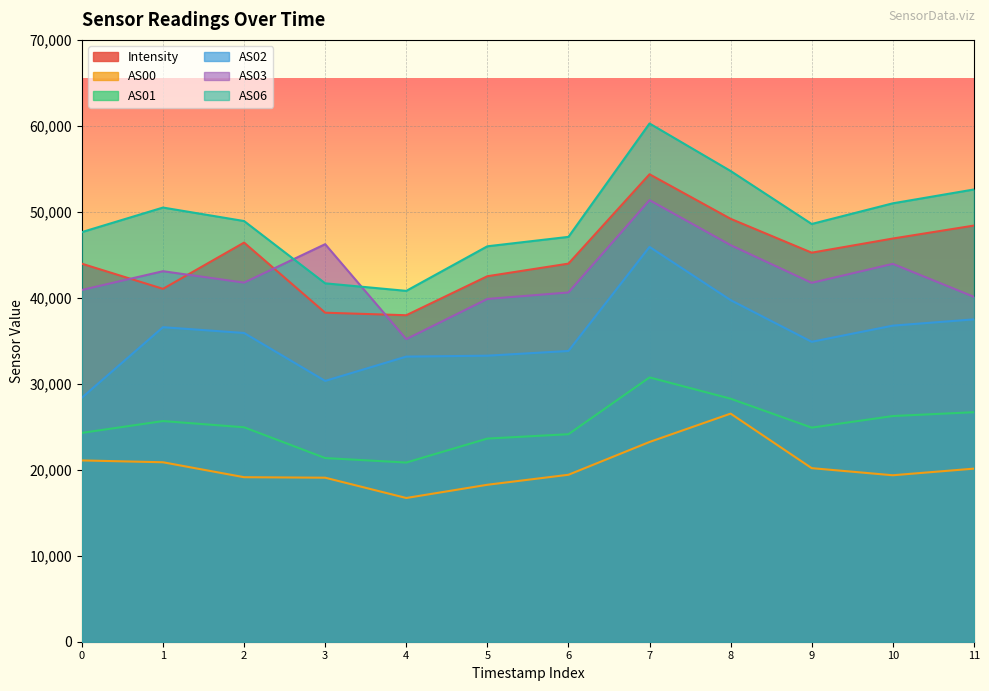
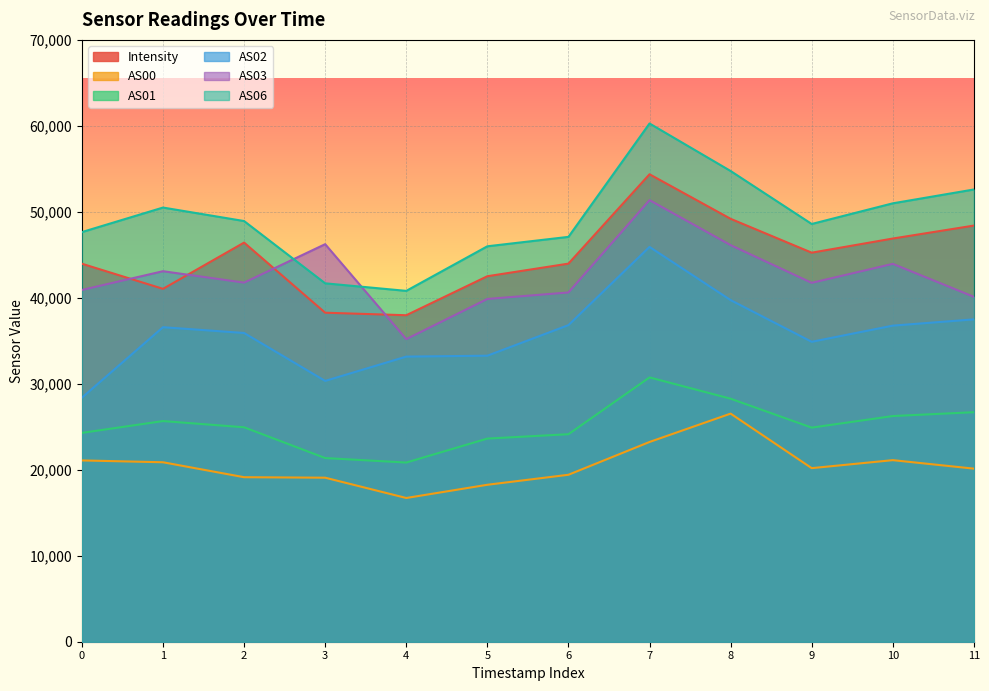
AS02, 6: 34,000 -> 37,000
AS00, 10: 19,000 -> 21,000
